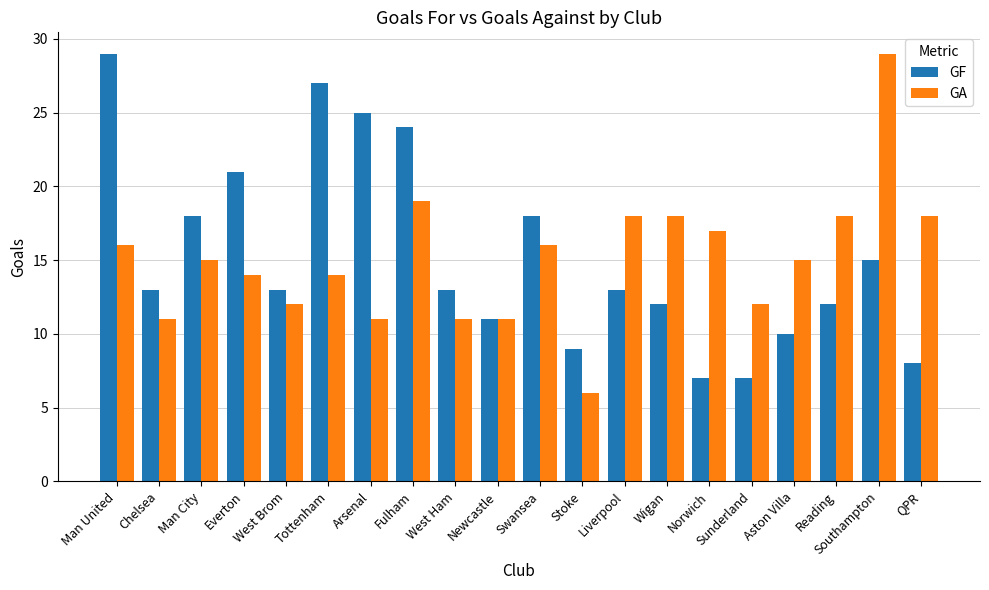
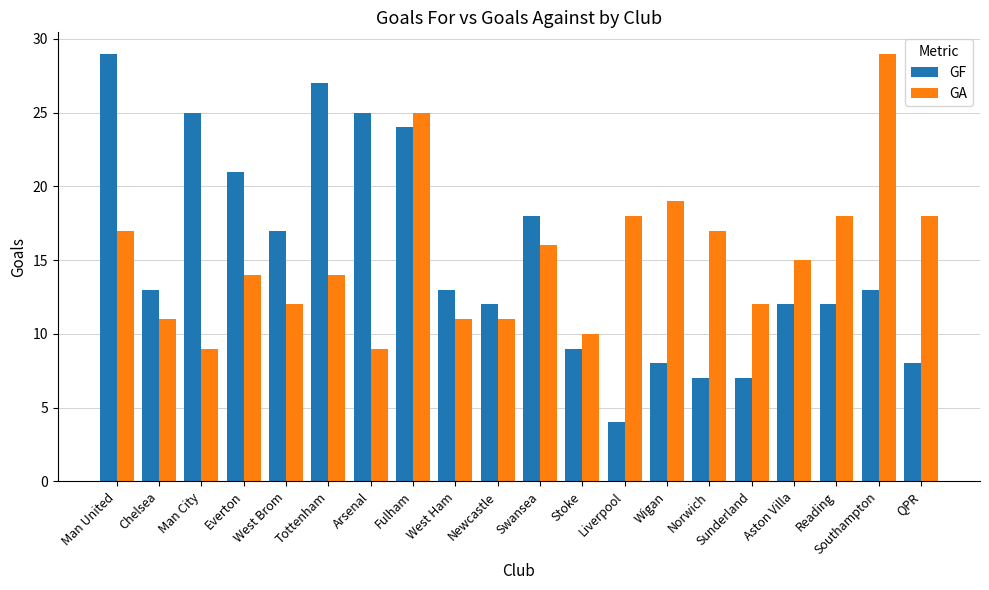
GA, Man United: 16 -> 17
GF, Man City: 18 -> 25
GA, Man City: 15 -> 9
GF, West Brom: 13 -> 17
GA, Arsenal: 11 -> 9
GA, Fulham: 19 -> 25
GF, Newcastle: 11 -> 12
GA, Stoke: 6 -> 10
GF, Liverpool: 13 -> 4
GF, Wigan: 12 -> 8
GA, Wigan: 18 -> 19
GF, Aston Villa: 10 -> 12
GF, Southampton: 15 -> 13
